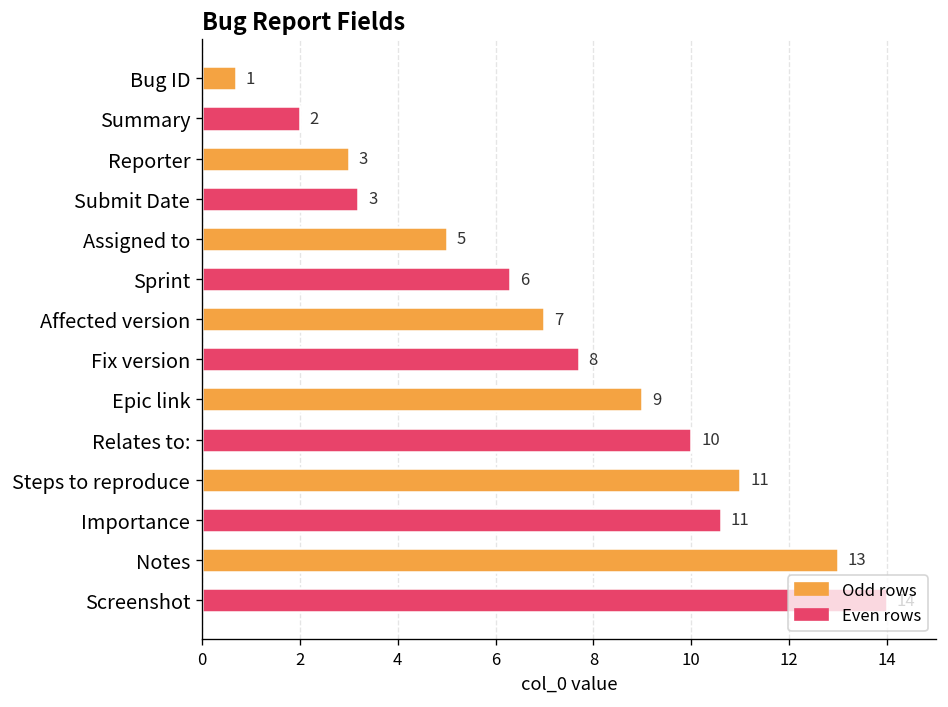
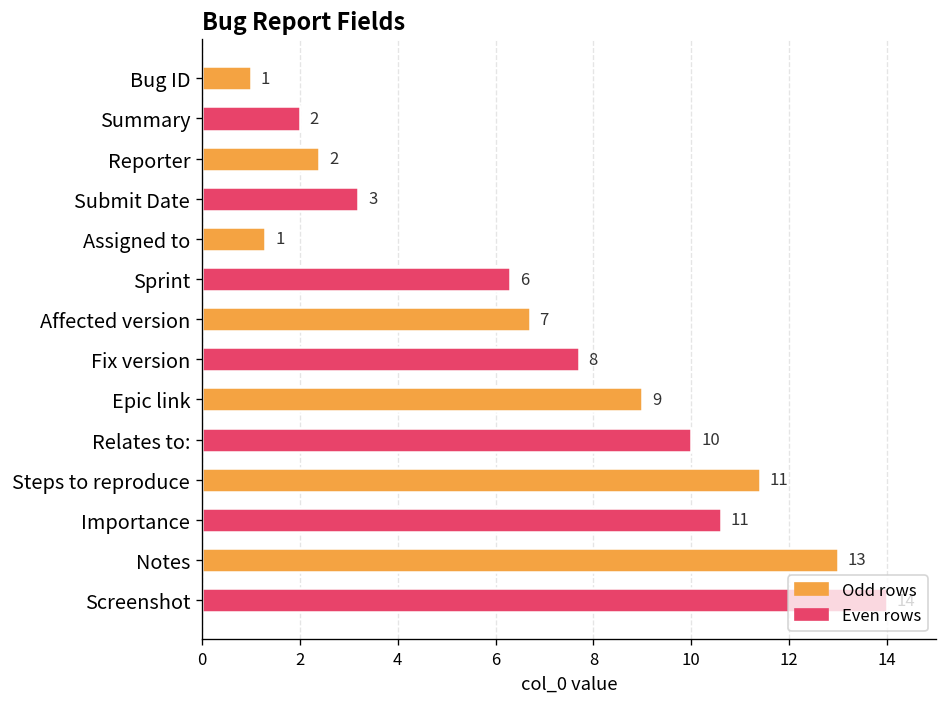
Bug ID: 0.7 -> 1.0
Reporter: 3 -> 2
Assigned to: 5 -> 1
Affected version: 7.0 -> 6.7
Steps to reproduce: 11.0 -> 11.4
